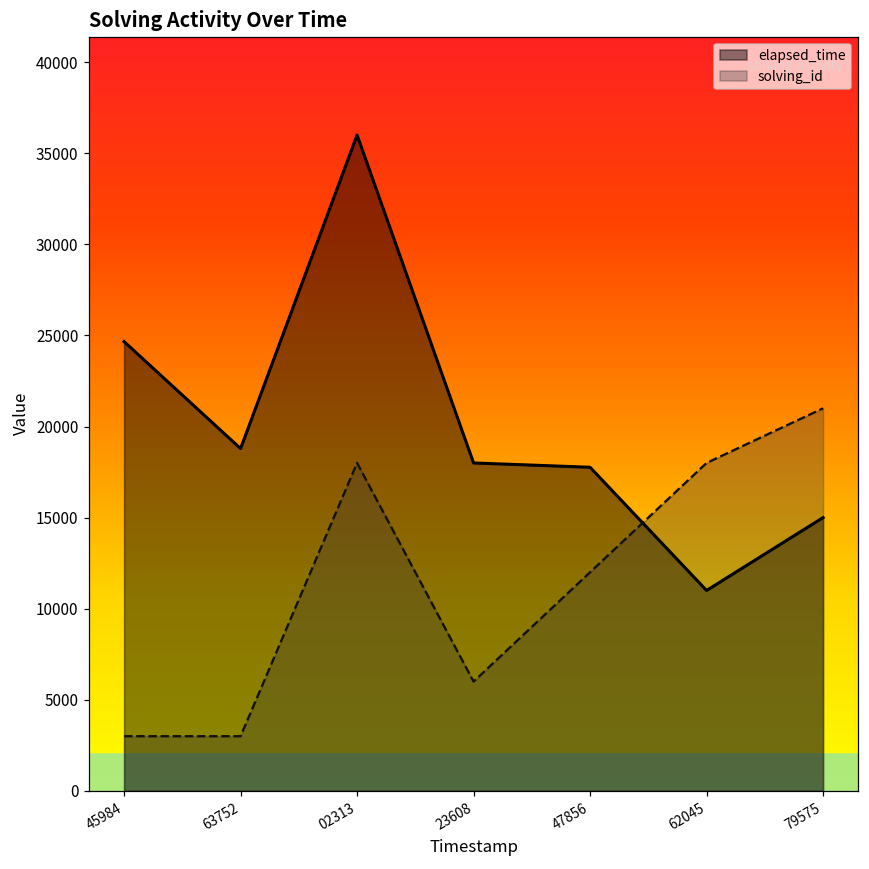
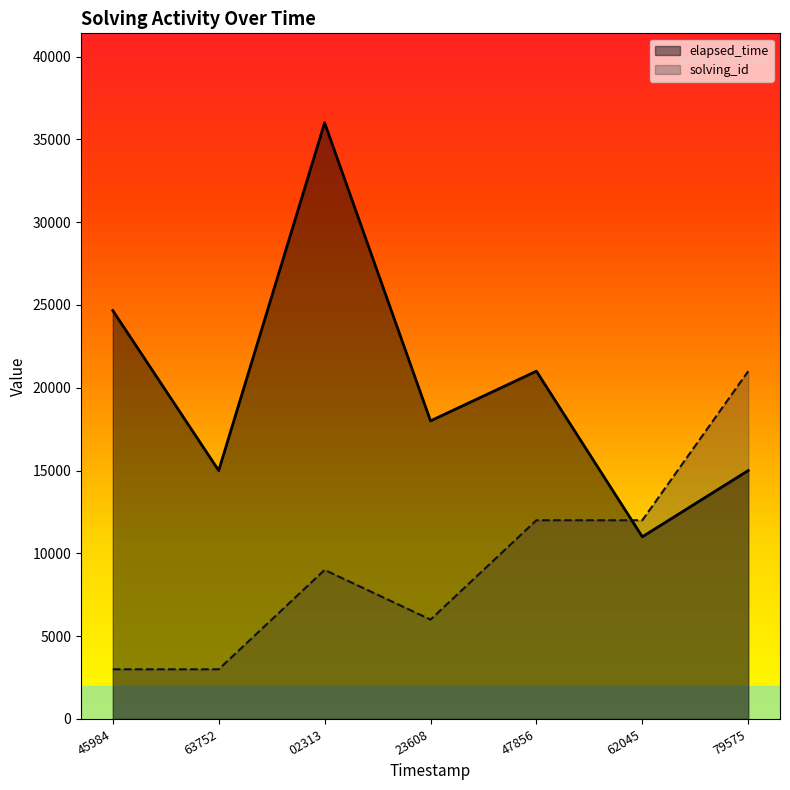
elapsed_time, 63752: 18800 -> 15000
solving_id, 02313: 18000 -> 9000
elapsed_time, 47856: 17800 -> 21000
solving_id, 62045: 18000 -> 12000
